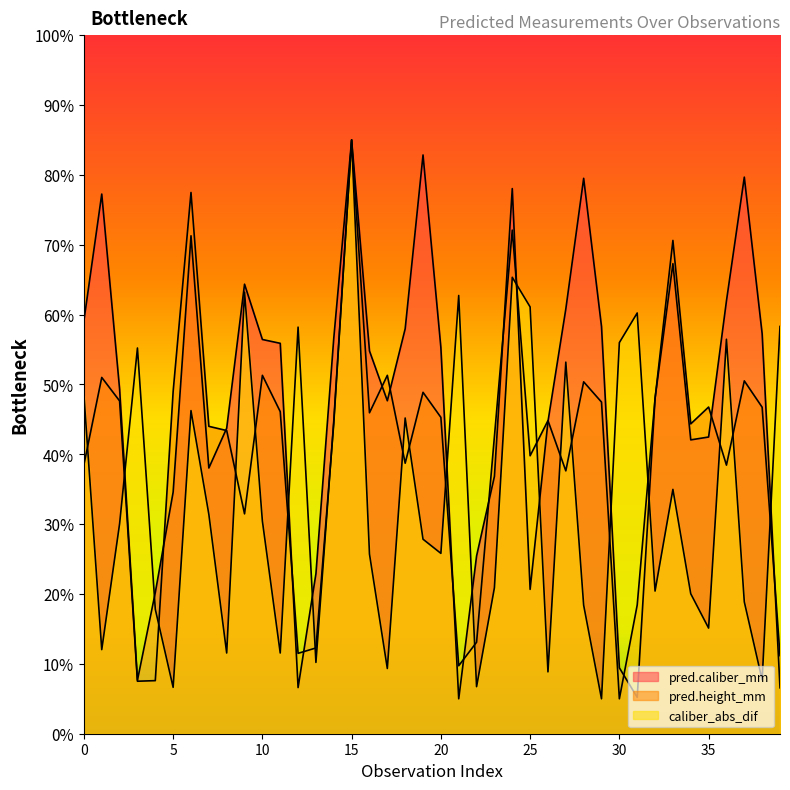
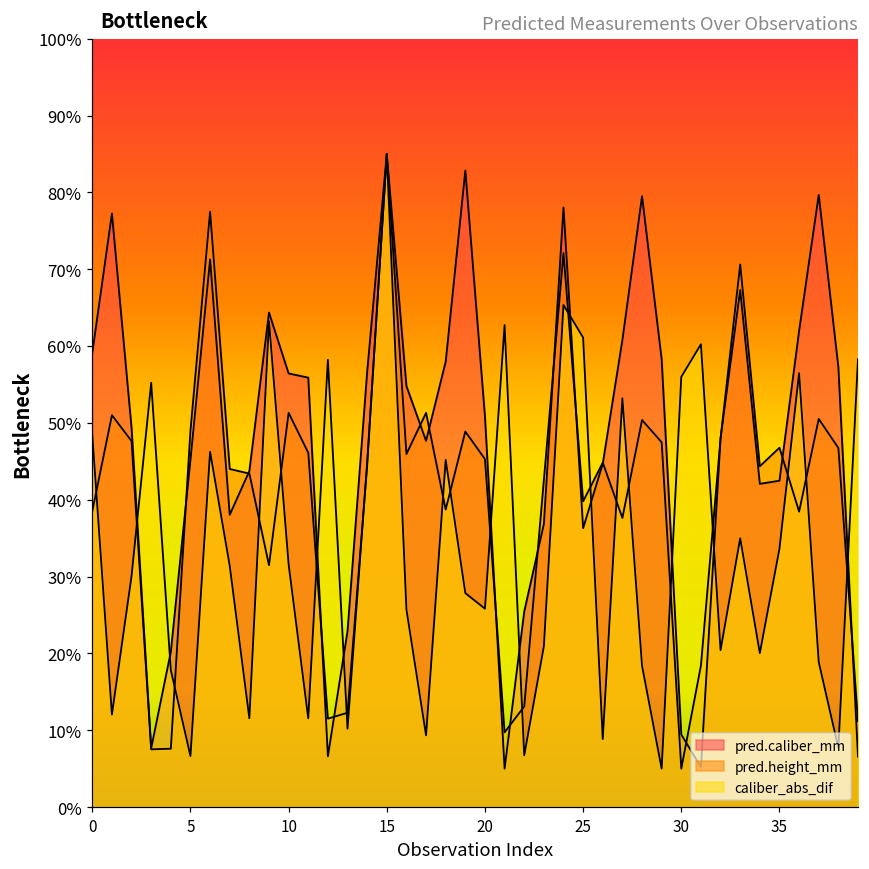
pred.caliber_mm, 5: 35% -> 45%
caliber_abs_dif, 10: 30% -> 32%
pred.caliber_mm, 20: 55% -> 51%
pred.caliber_mm, 25: 21% -> 36%
caliber_abs_dif, 35: 15% -> 34%
